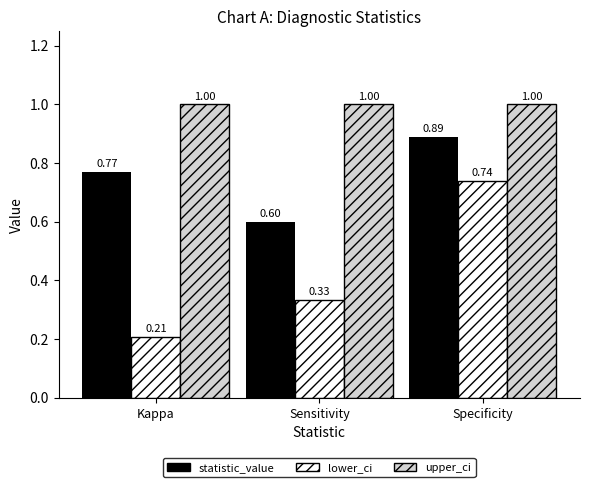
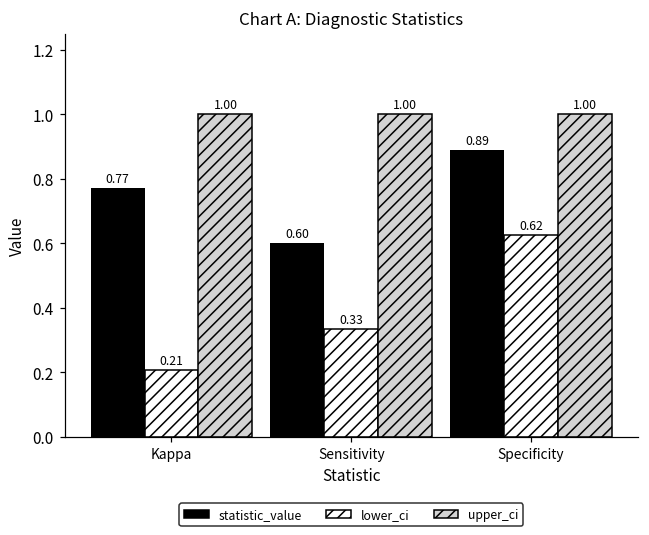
lower_ci, Specificity: 0.74 -> 0.62
